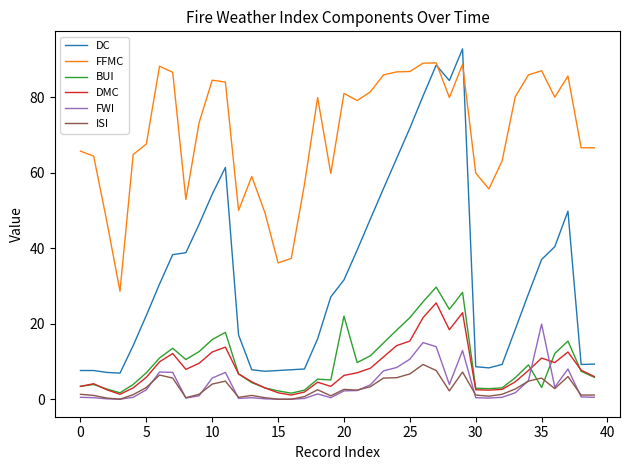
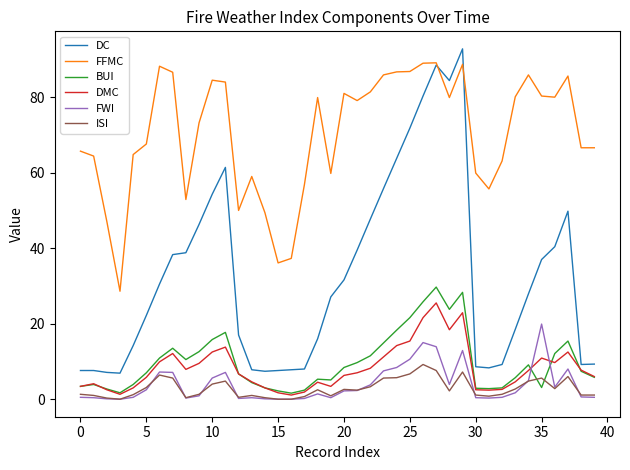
BUI, 20: 22 -> 8
FFMC, 35: 87 -> 80
